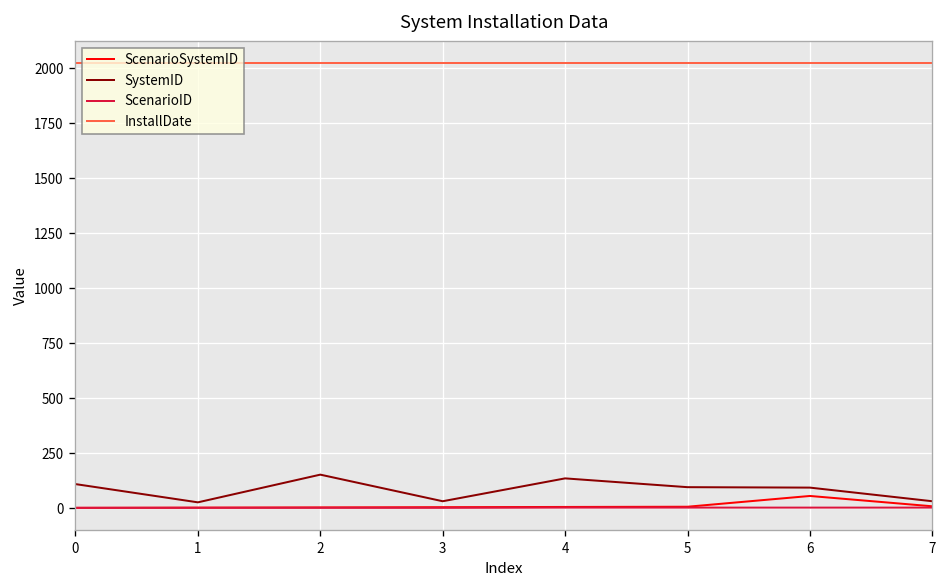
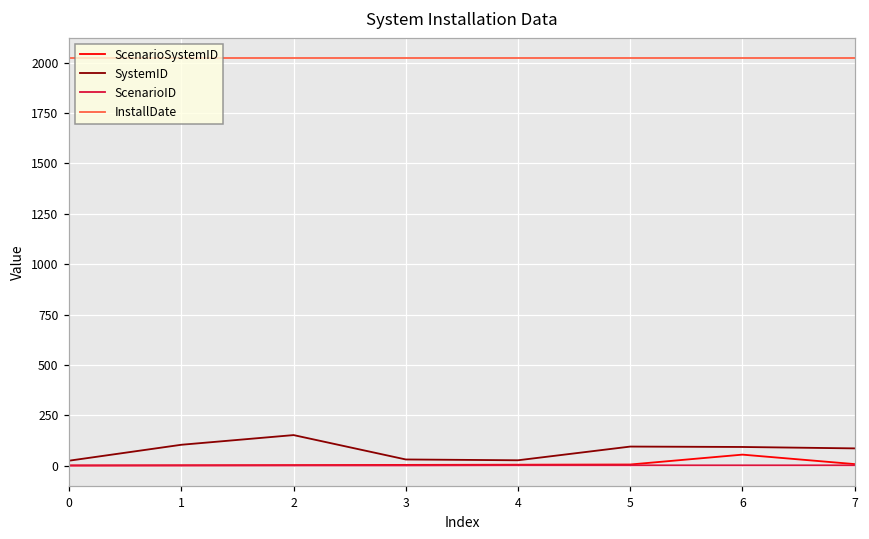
SystemID, 0: 110 -> 30
SystemID, 1: 30 -> 100
SystemID, 4: 140 -> 30
SystemID, 7: 30 -> 90
